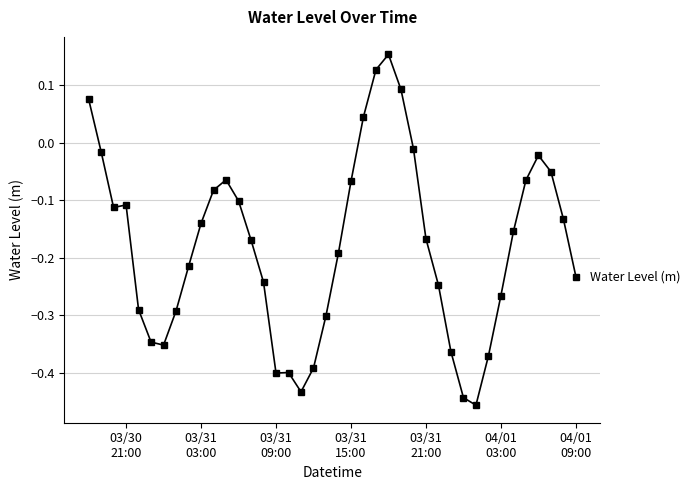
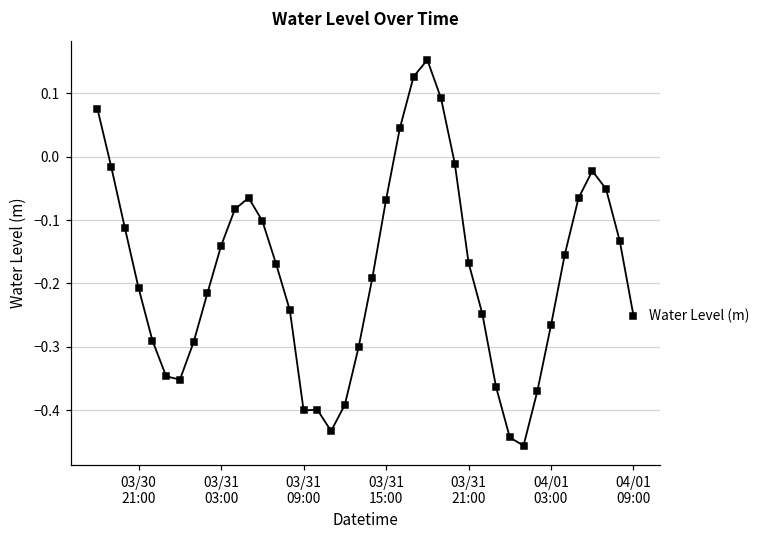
03/30 21:00: -0.11 -> -0.21
04/01 09:00: -0.23 -> -0.25
